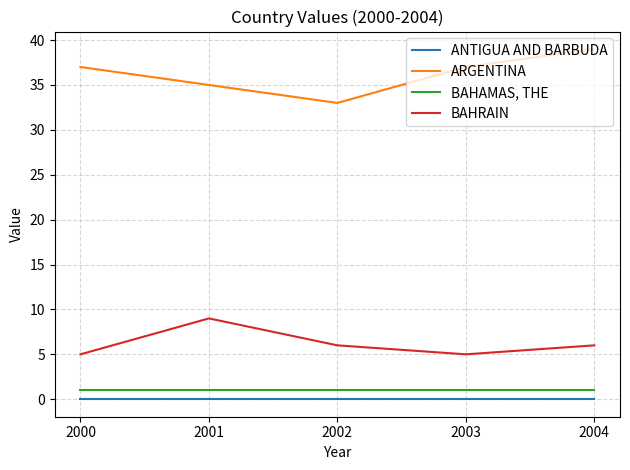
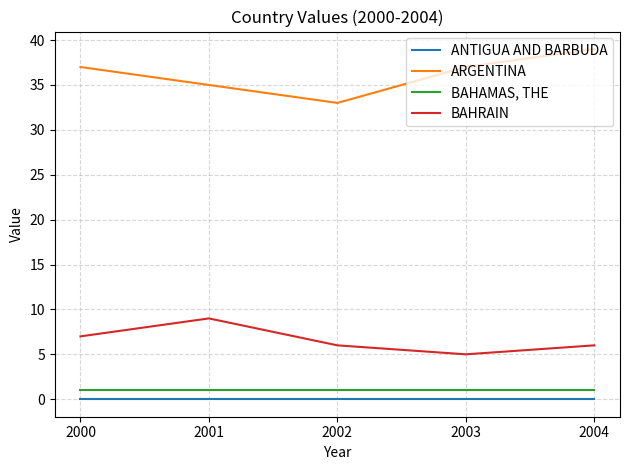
BAHRAIN, 2000: 5 -> 7
